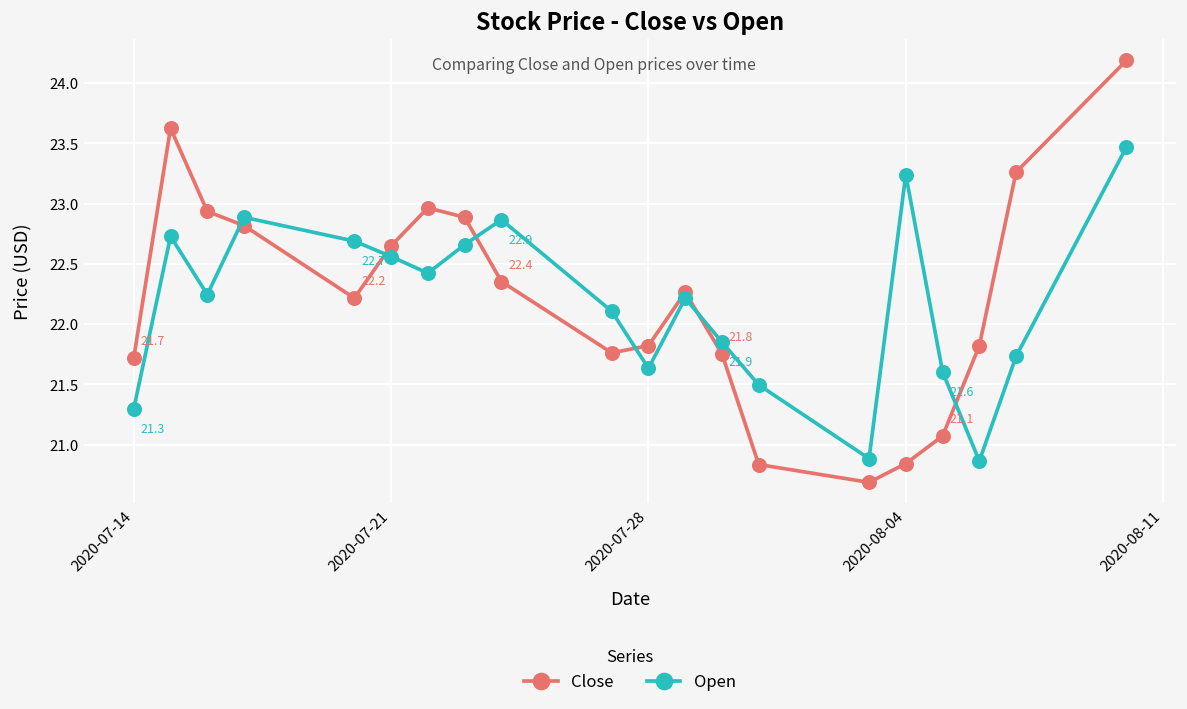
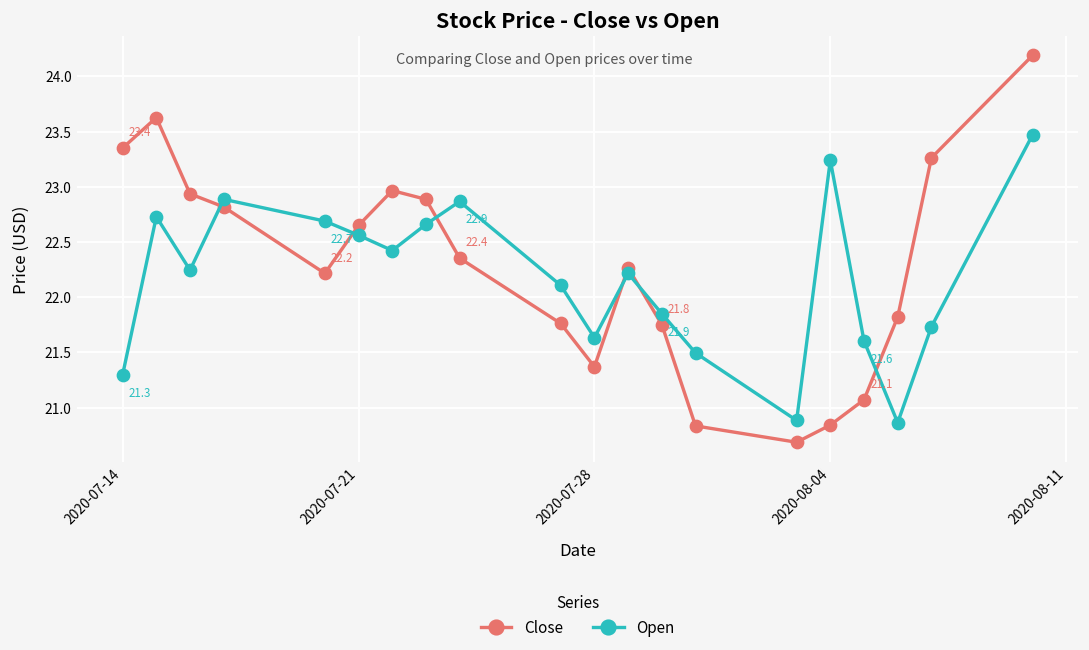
Close, 2020-07-14: 21.7 -> 23.4
Close, 2020-07-28: 21.82 -> 21.37
